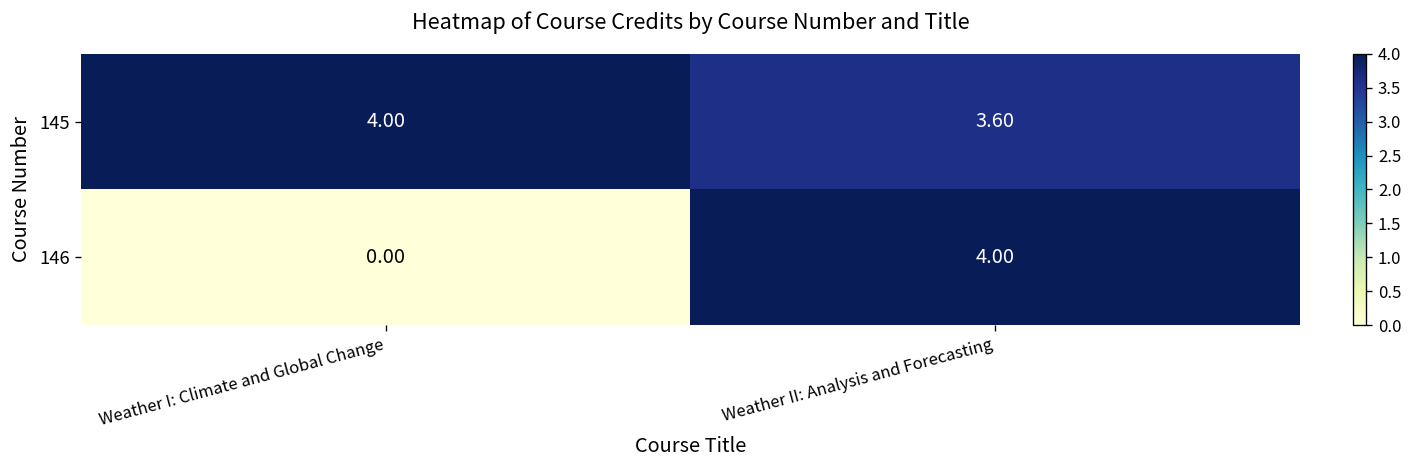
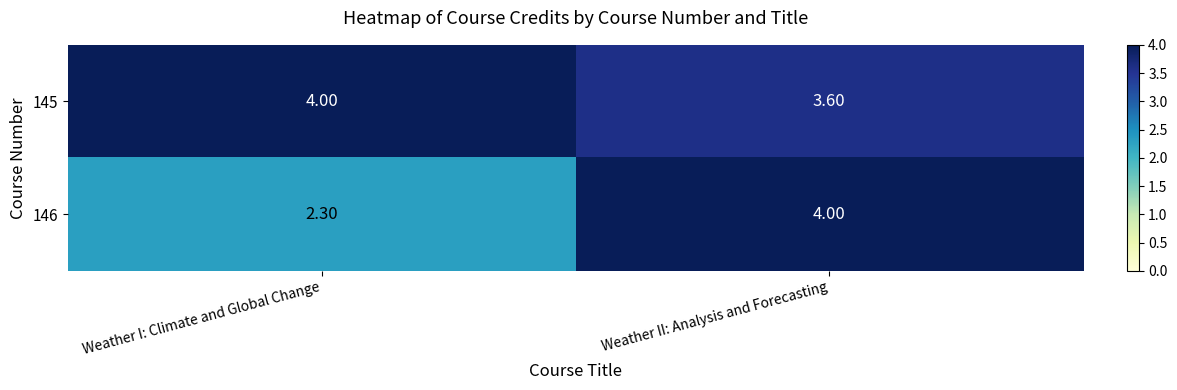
146, Weather I: Climate and Global Change: 0.00 -> 2.30
